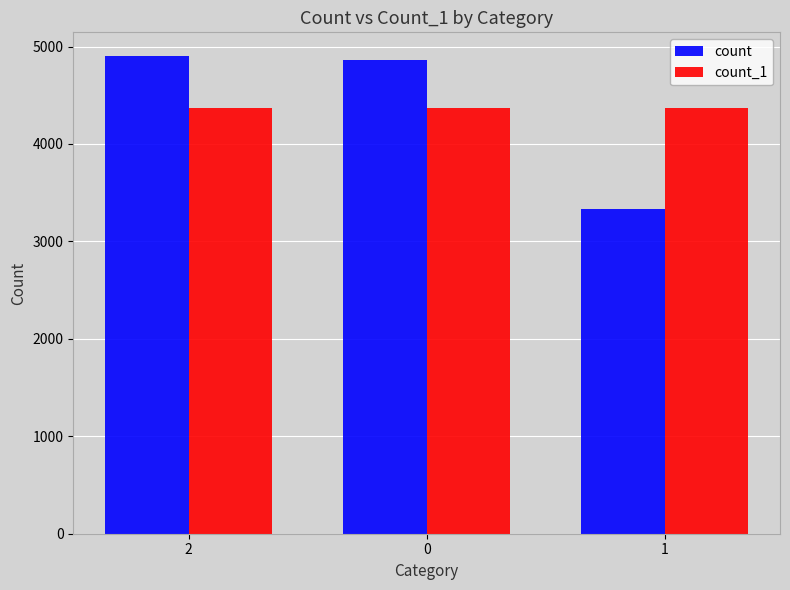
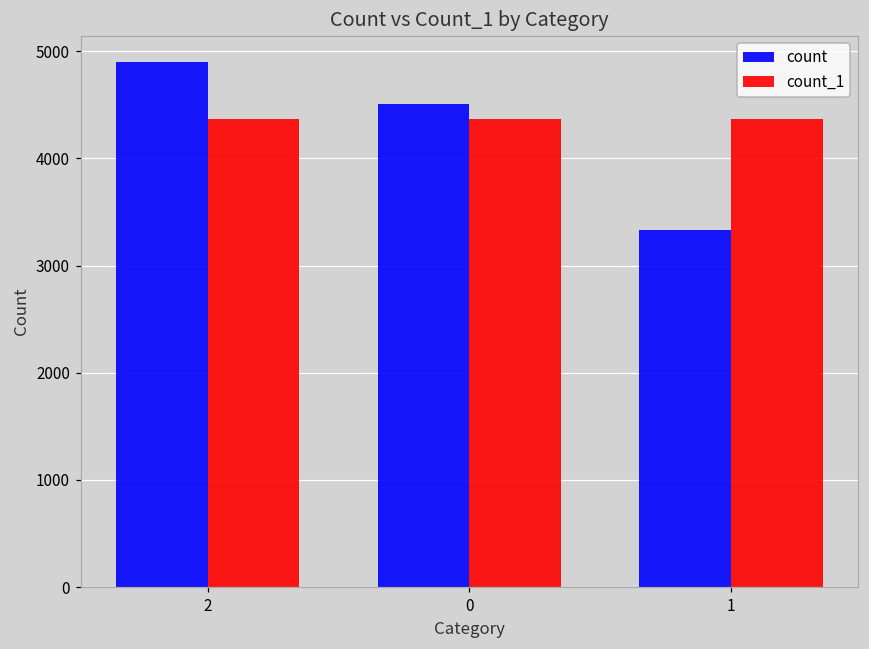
count, 0: 4900 -> 4500
